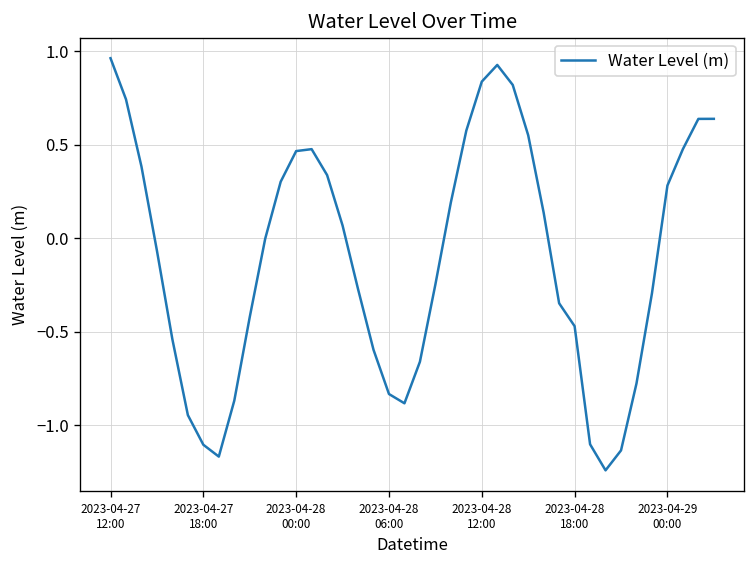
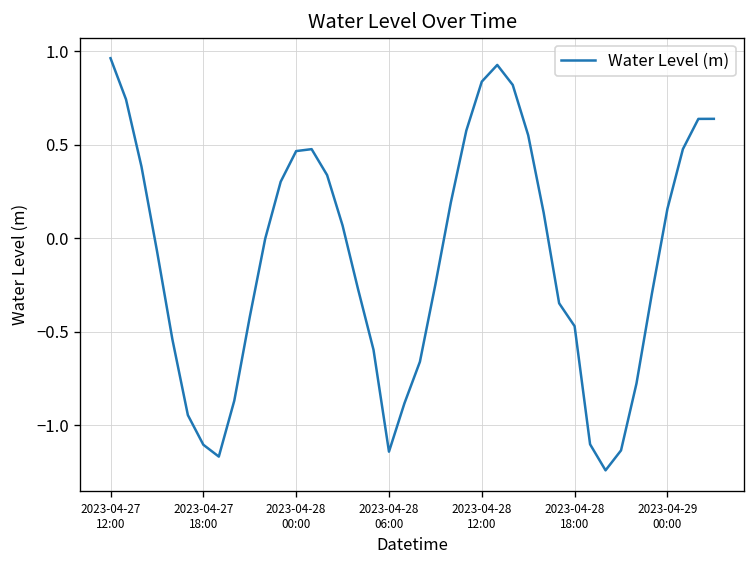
2023-04-28 06:00: -0.83 -> -1.14
2023-04-29 00:00: 0.28 -> 0.16
